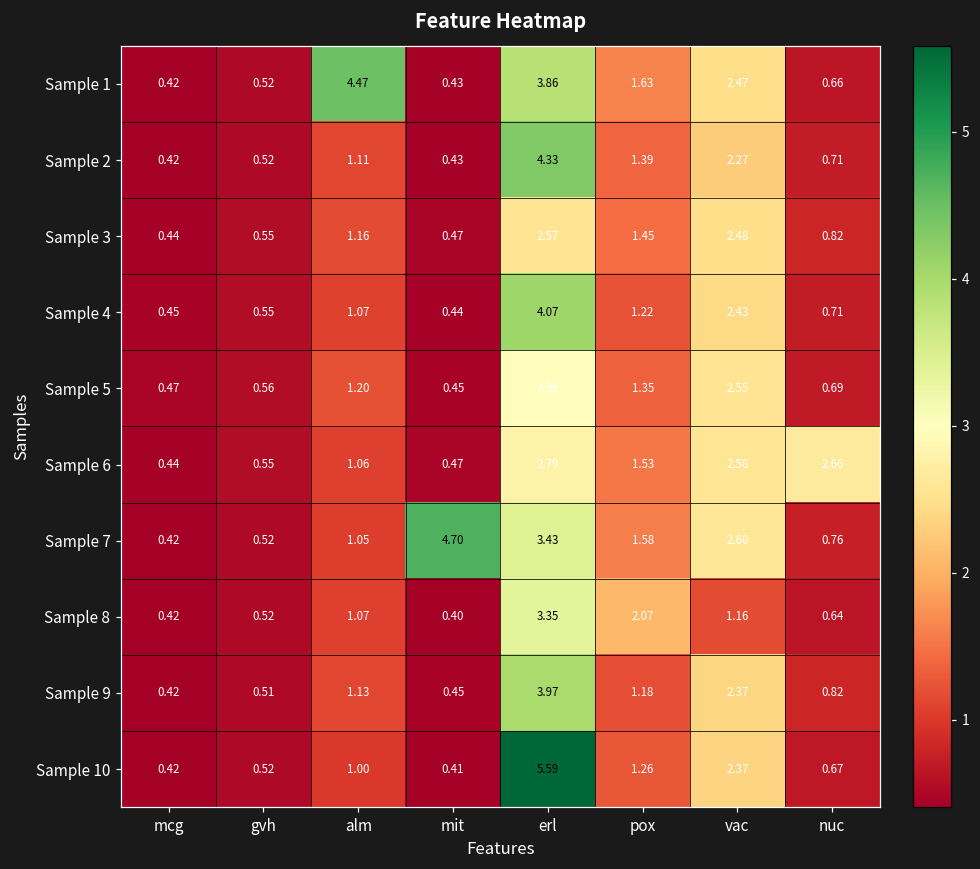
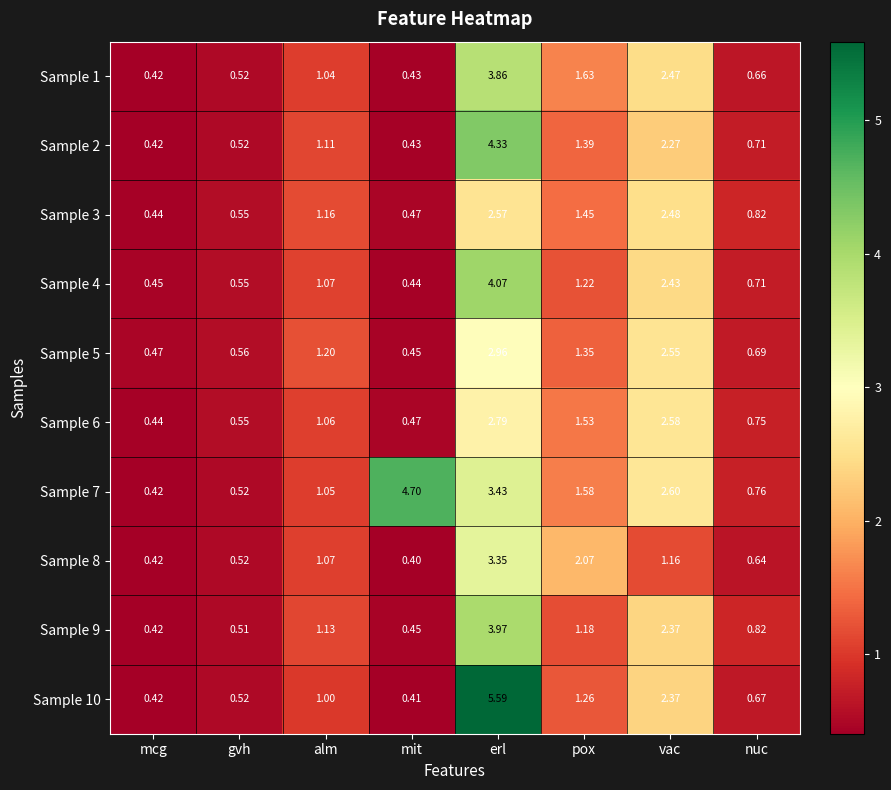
Sample 1, alm: 4.47 -> 1.04
Sample 6, nuc: 2.66 -> 0.75
